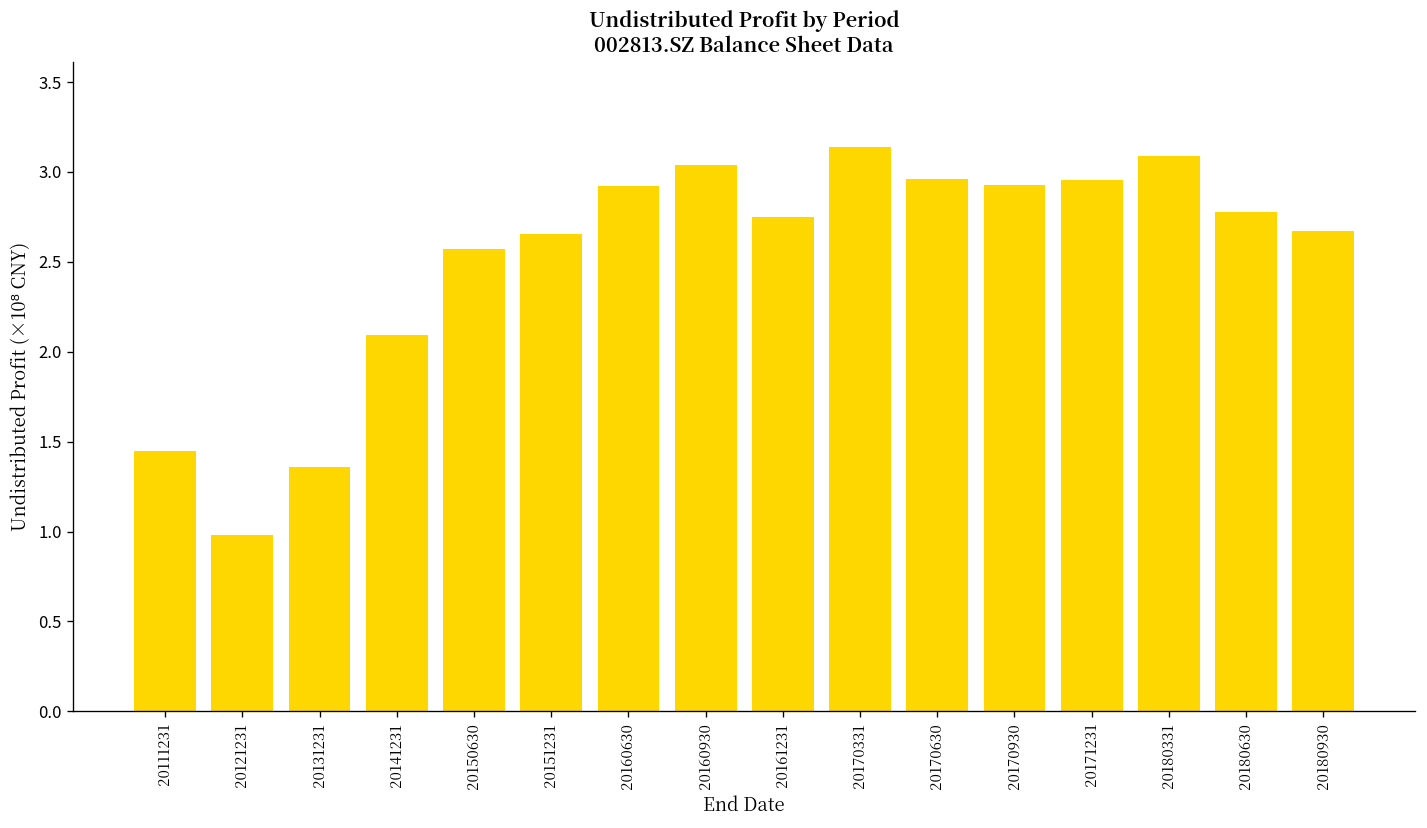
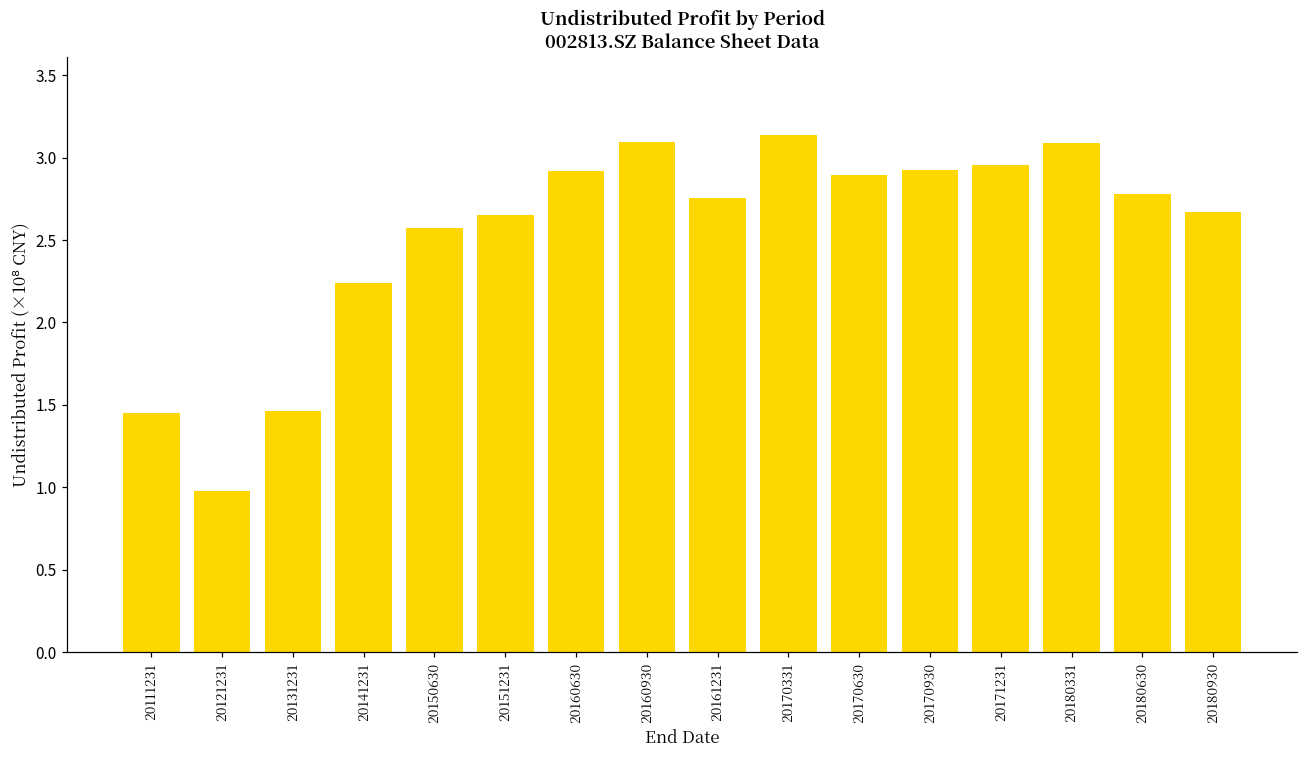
20131231: 1.36 -> 1.46
20141231: 2.09 -> 2.24
20160930: 3.04 -> 3.09
20170630: 2.96 -> 2.89
